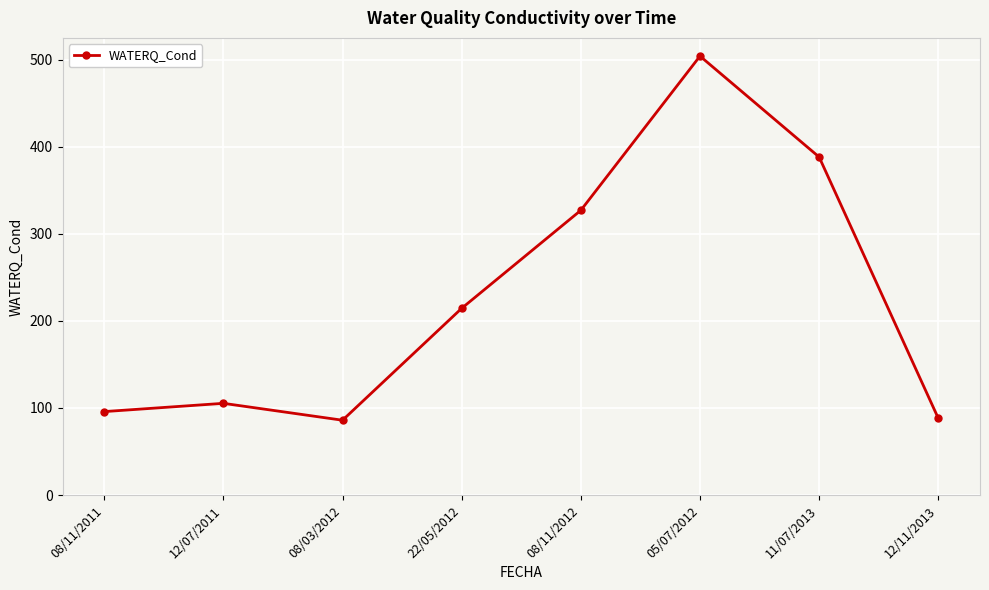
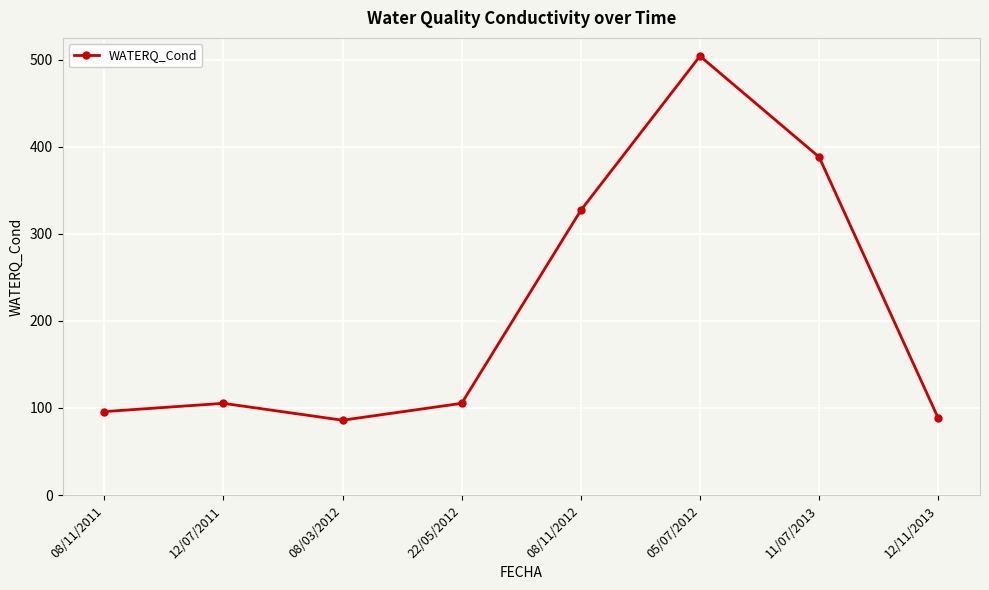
22/05/2012: 210 -> 110
